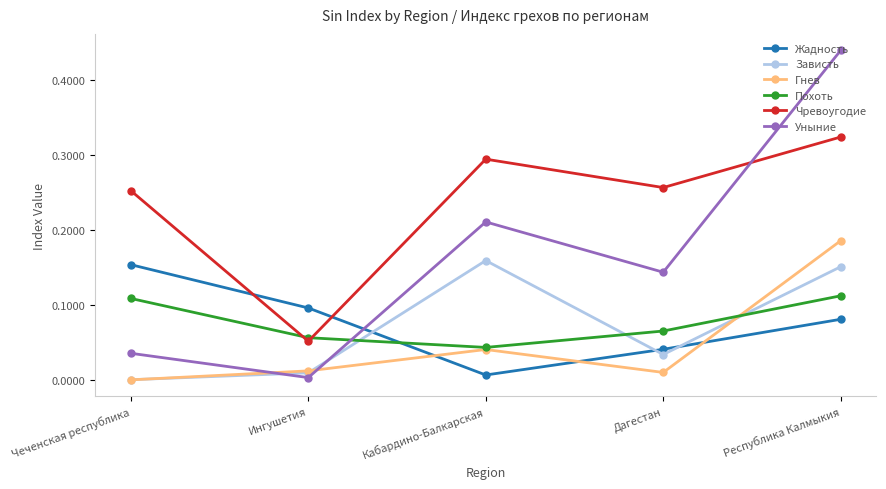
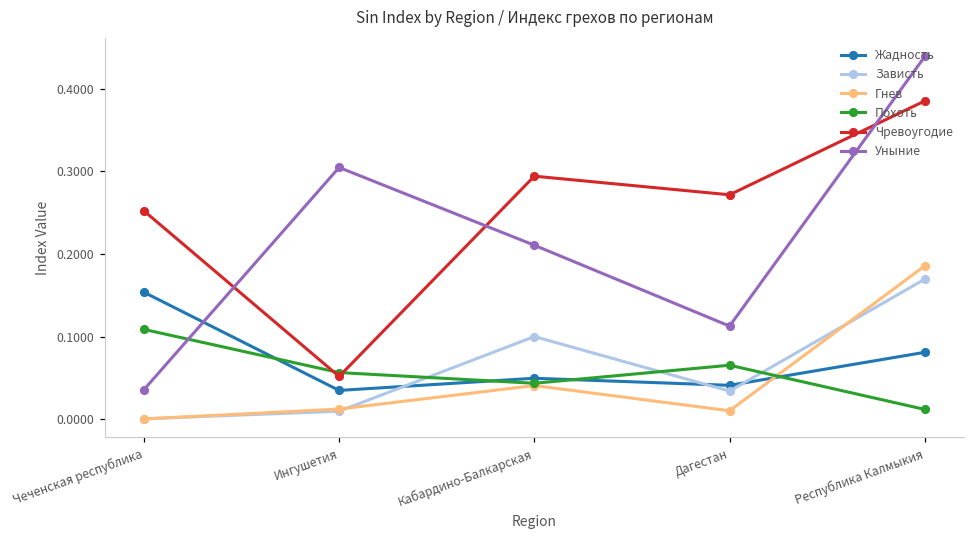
Жадность, Ингушетия: 0.10 -> 0.03
Уныние, Ингушетия: 0.00 -> 0.30
Жадность, Кабардино-Балкарская: 0.01 -> 0.05
Зависть, Кабардино-Балкарская: 0.16 -> 0.10
Чревоугодие, Дагестан: 0.26 -> 0.27
Уныние, Дагестан: 0.14 -> 0.11
Зависть, Республика Калмыкия: 0.15 -> 0.17
Похоть, Республика Калмыкия: 0.11 -> 0.01
Чревоугодие, Республика Калмыкия: 0.32 -> 0.39
